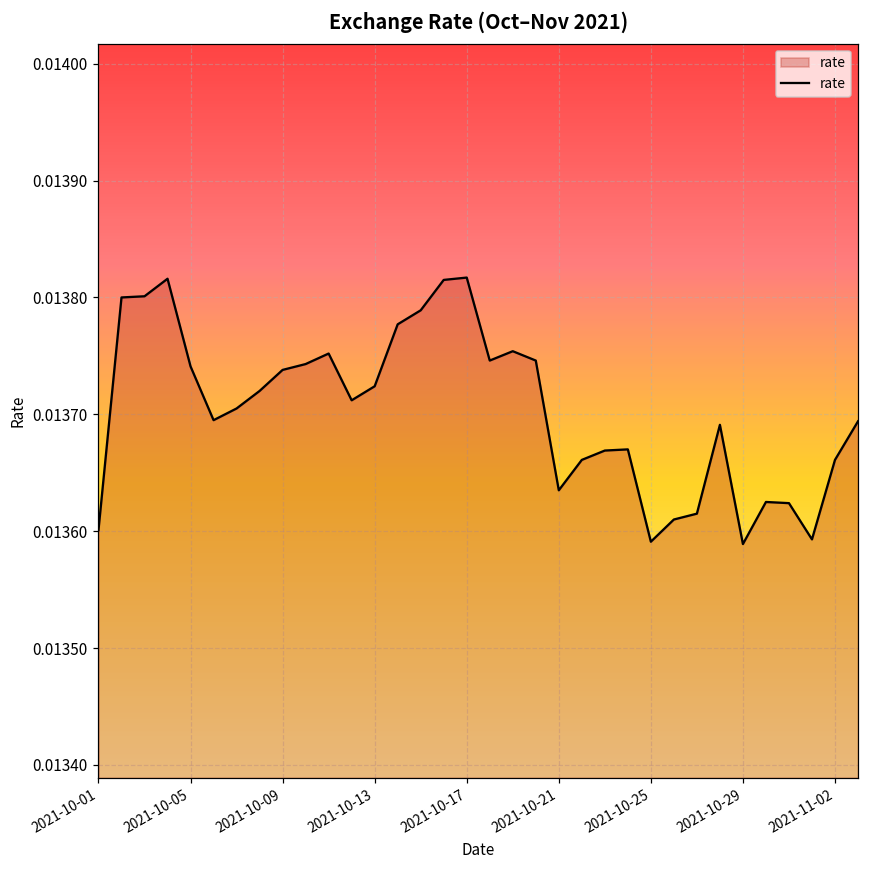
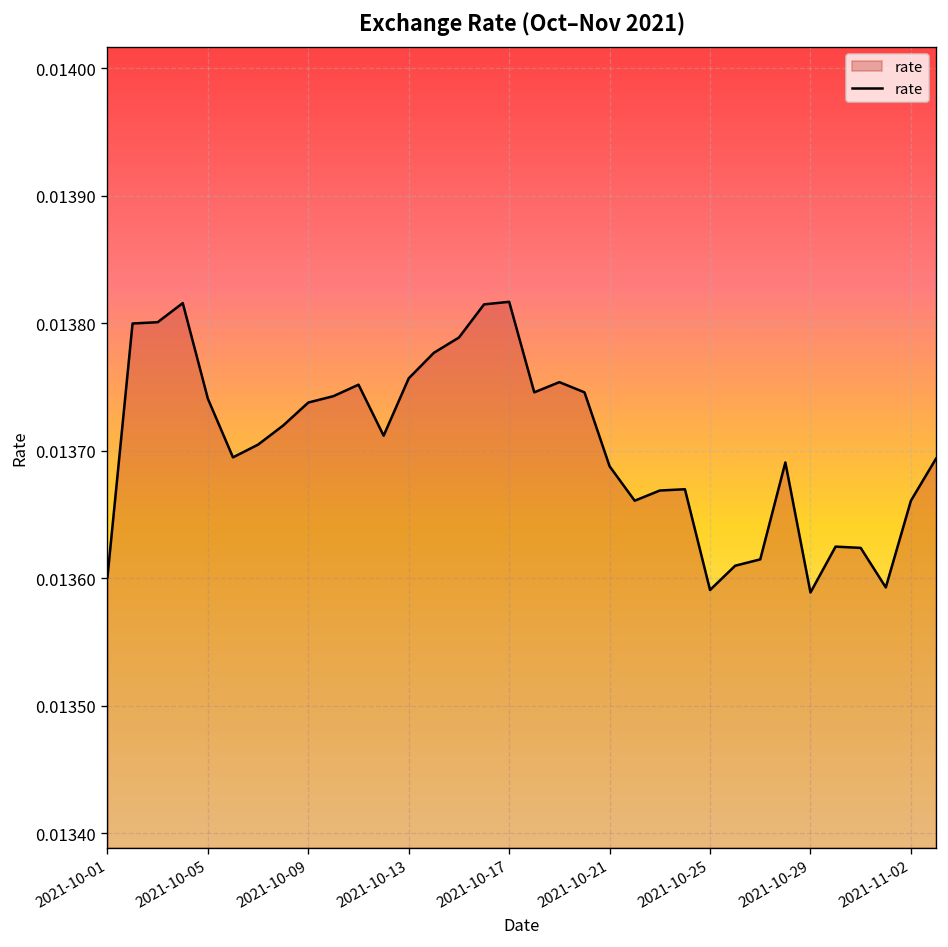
2021-10-13: 0.013724 -> 0.013757
2021-10-21: 0.013635 -> 0.013688
